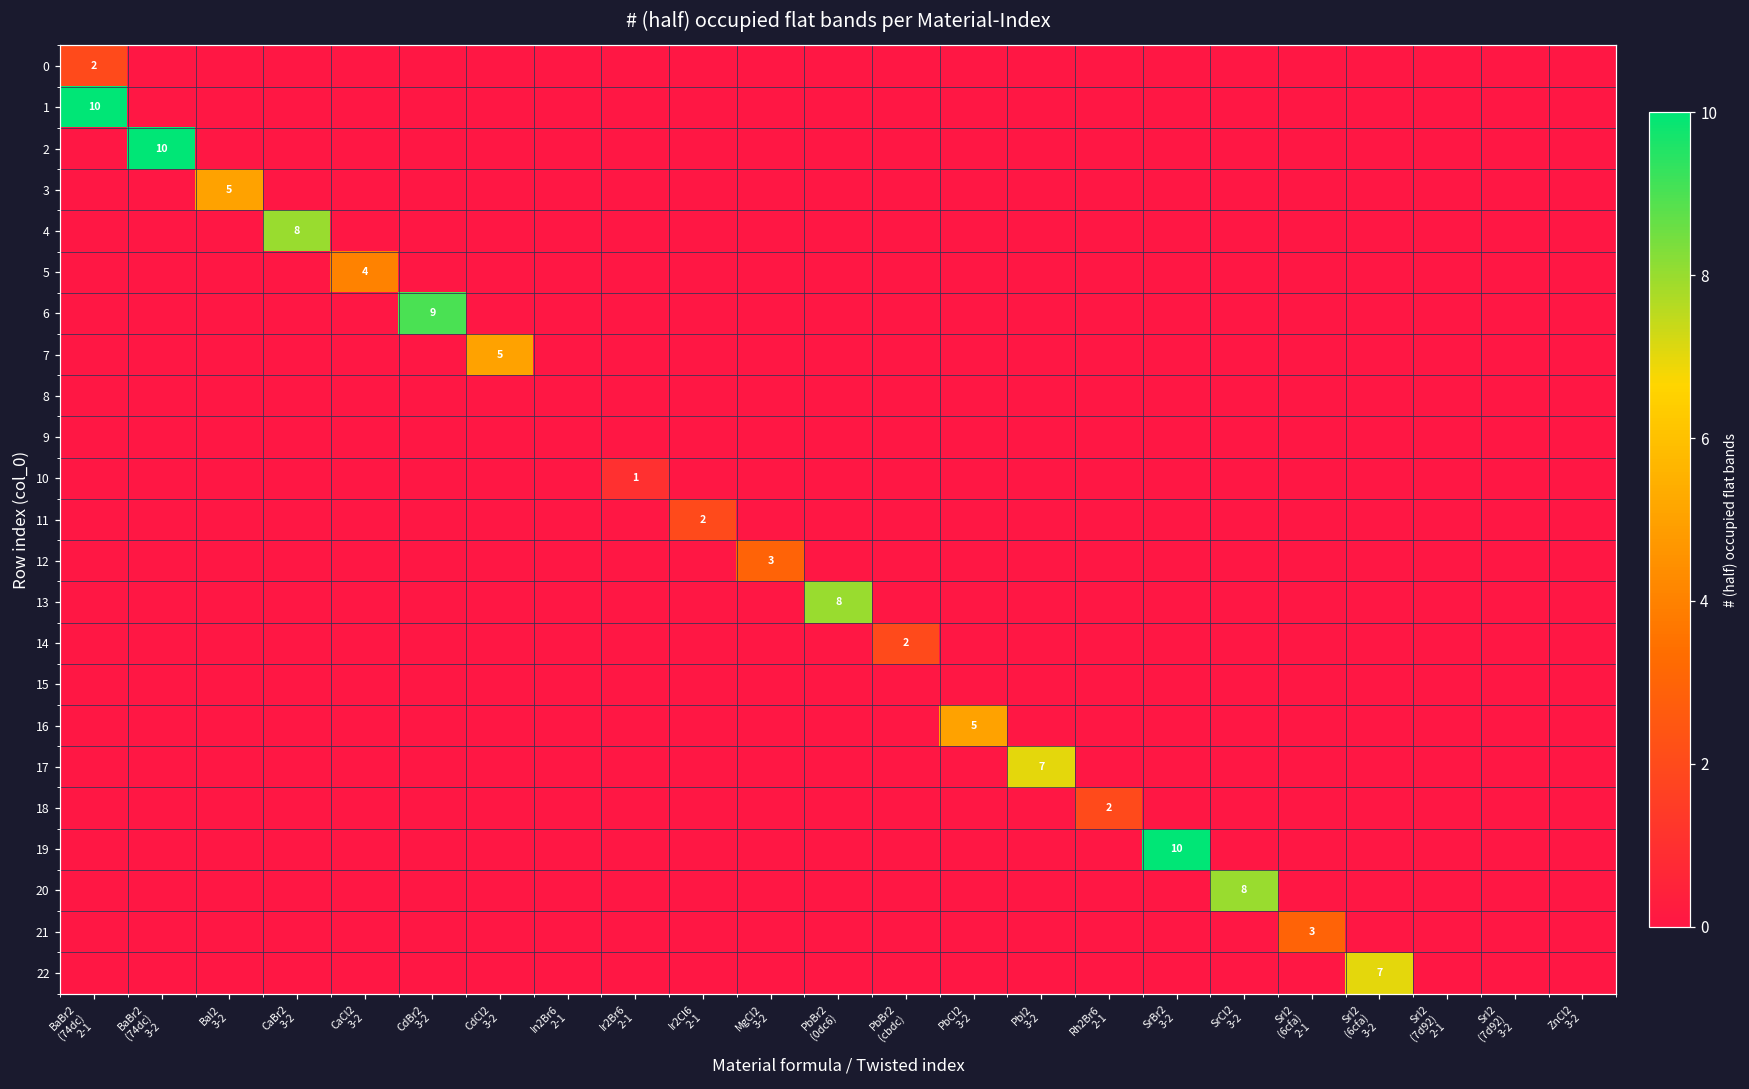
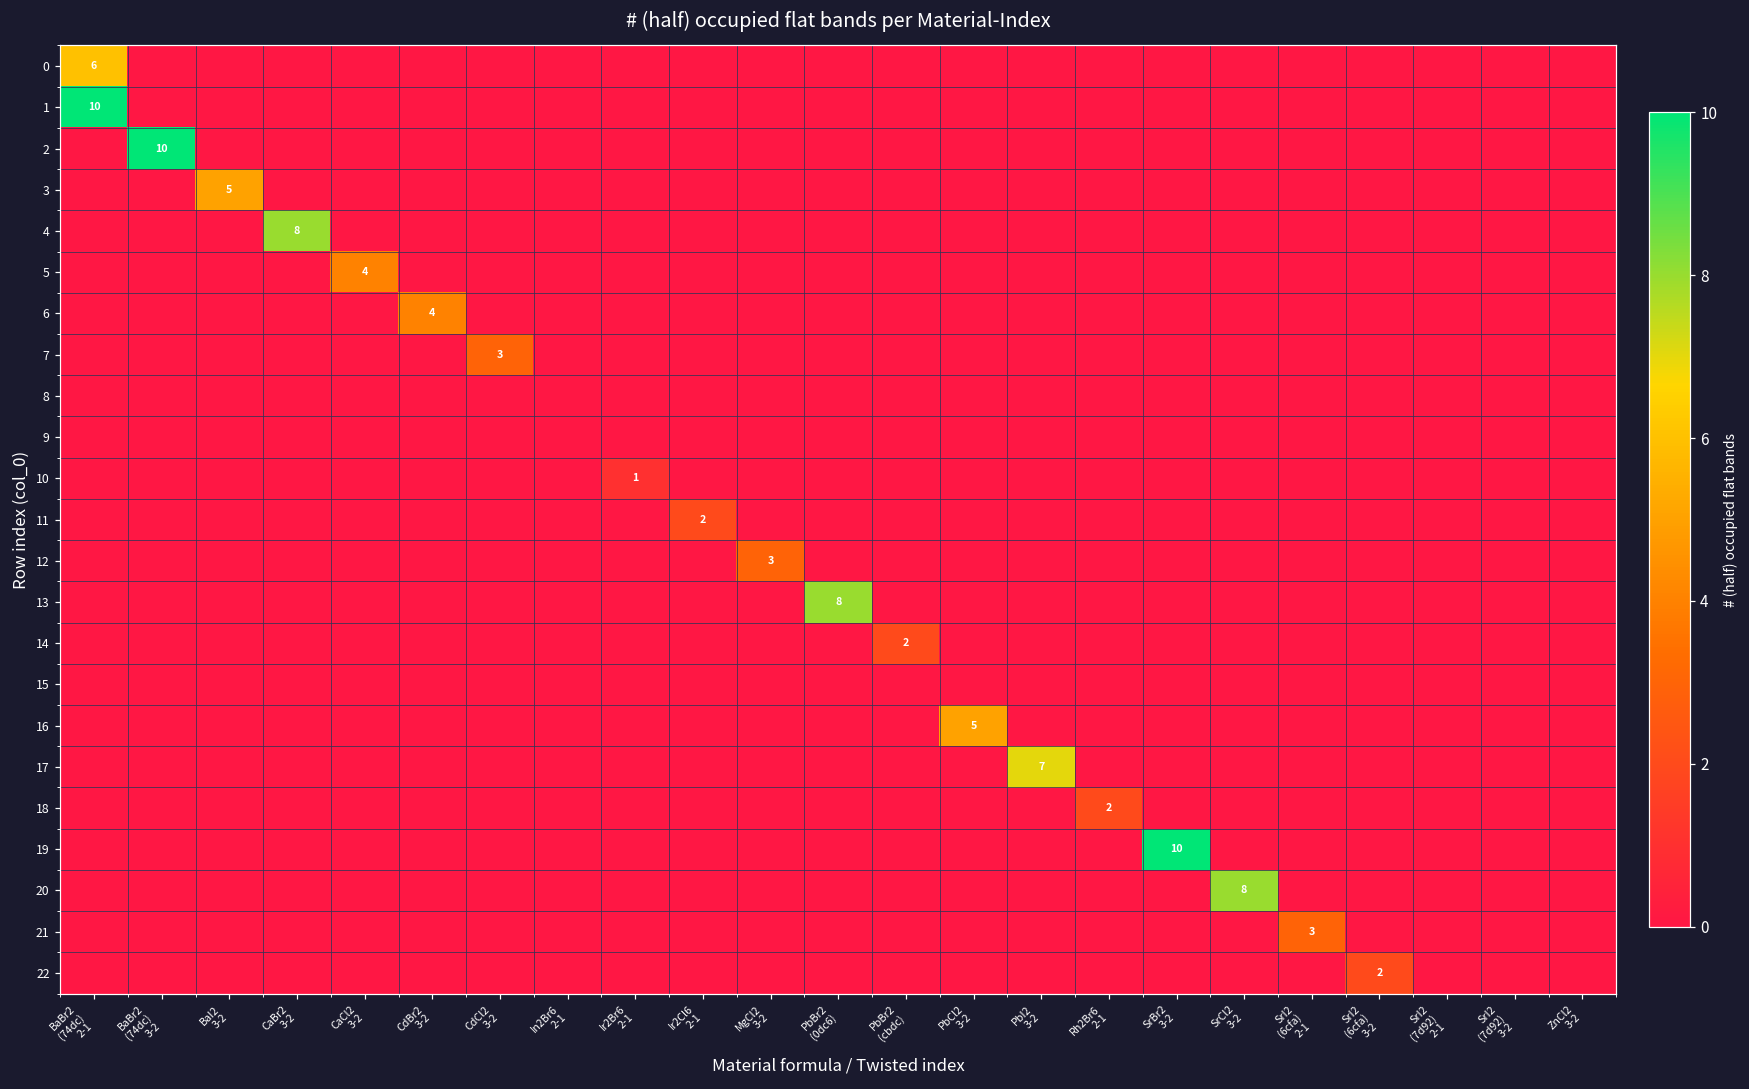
0, BaBr2 (74dc) 2-1: 2 -> 6
6, CdBr2 3-2: 9 -> 4
7, CdCl2 3-2: 5 -> 3
22, SrI2 (6cfa) 3-2: 7 -> 2
